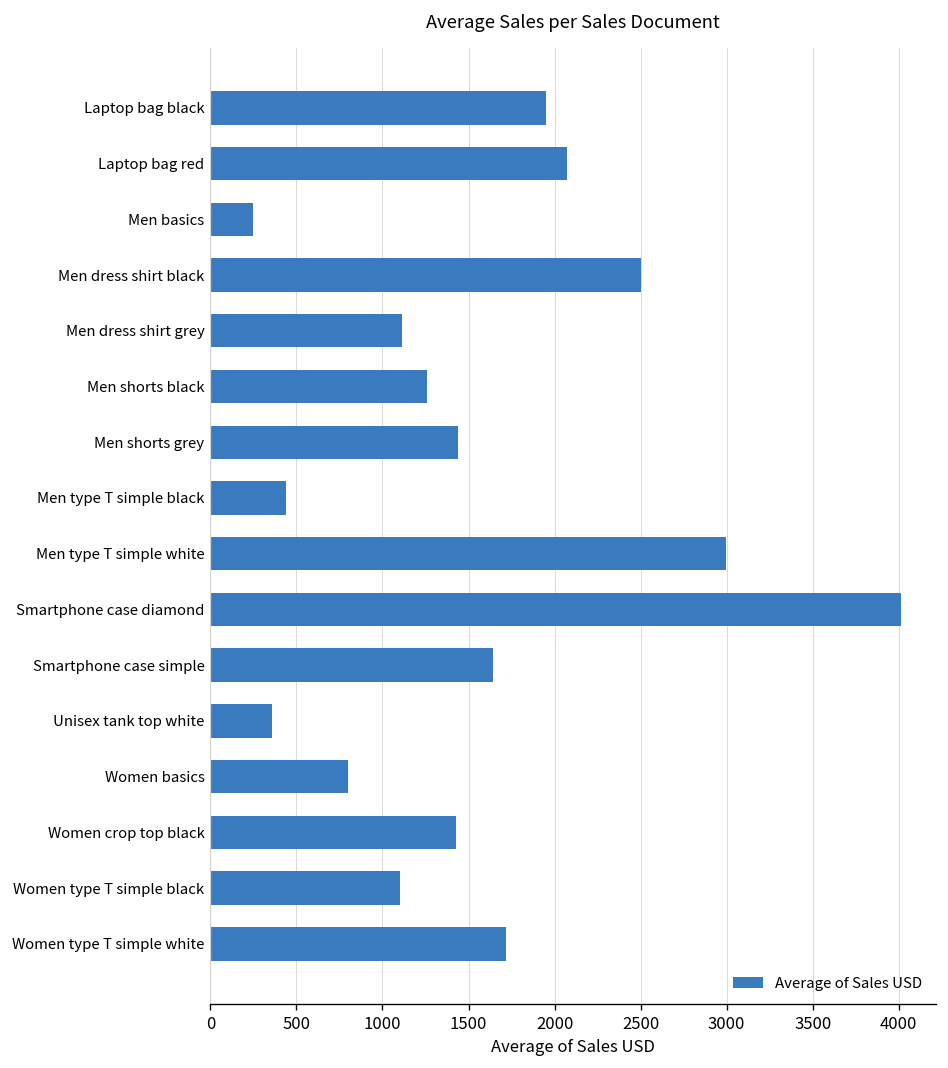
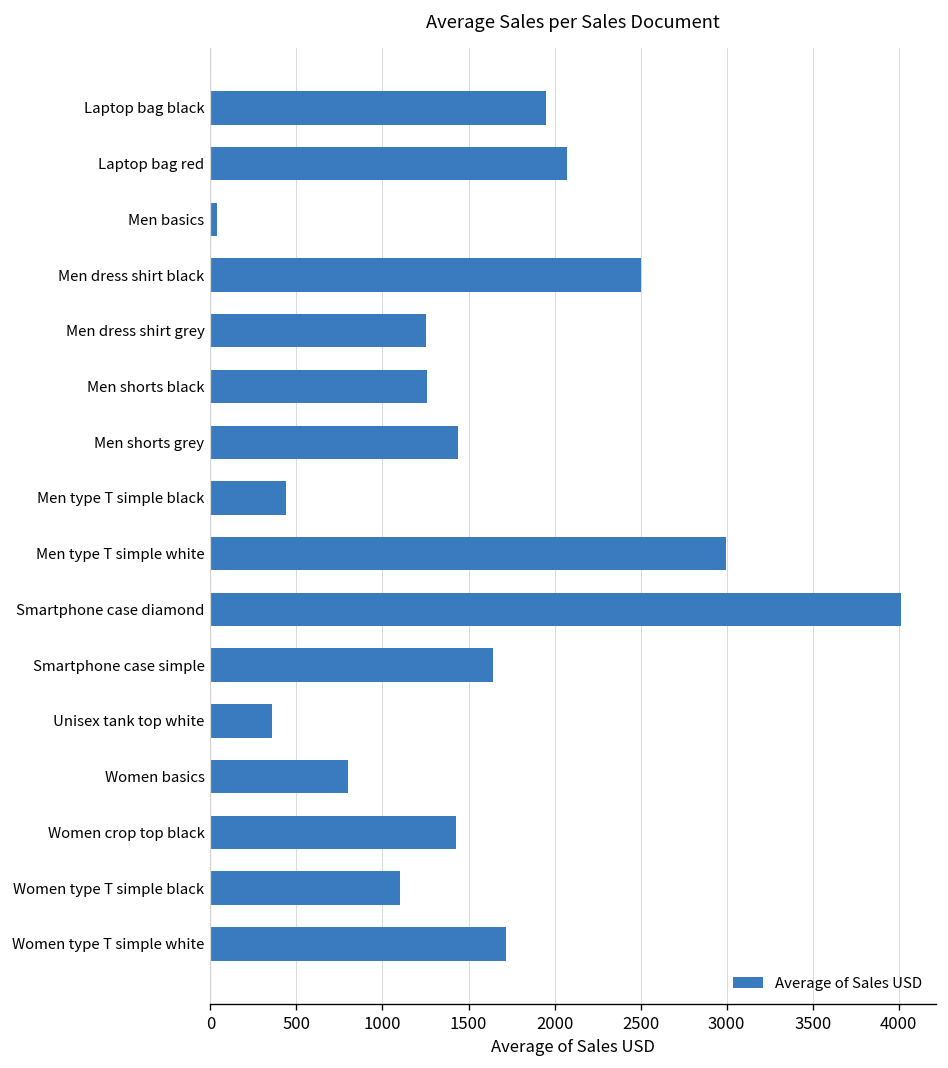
Men basics: 250 -> 40
Men dress shirt grey: 1110 -> 1250
